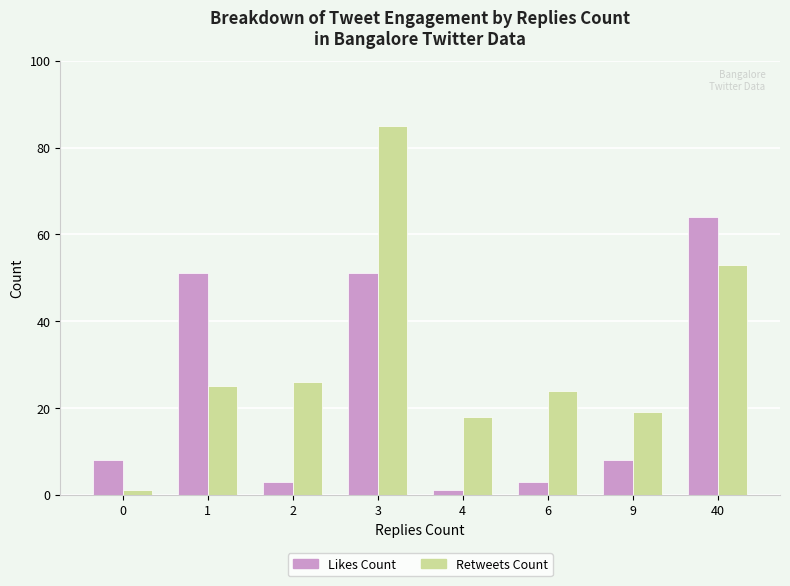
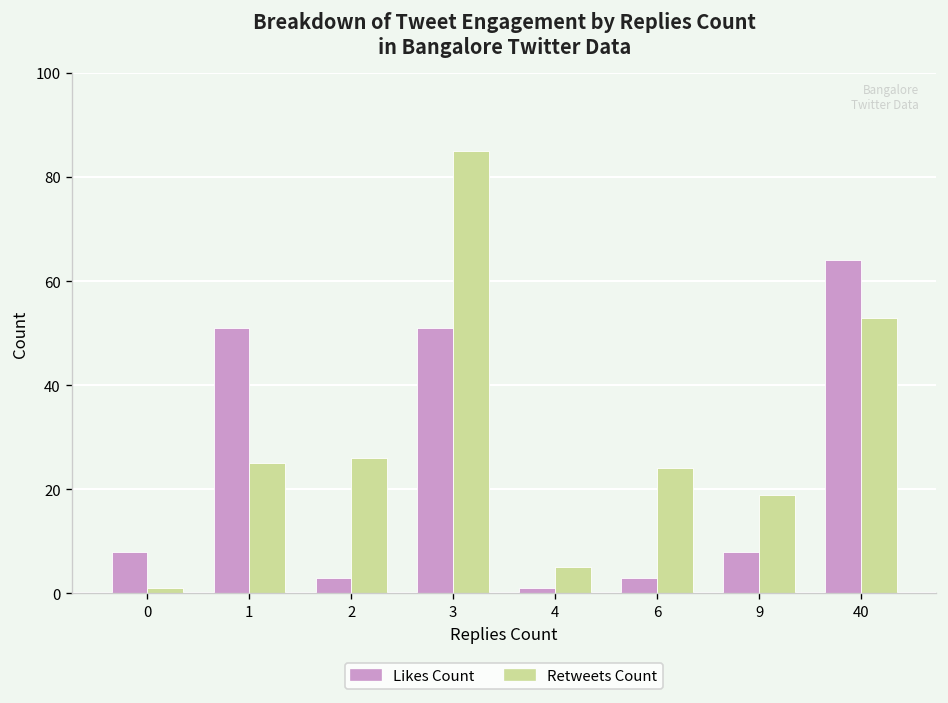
Retweets Count, 4: 18 -> 5
